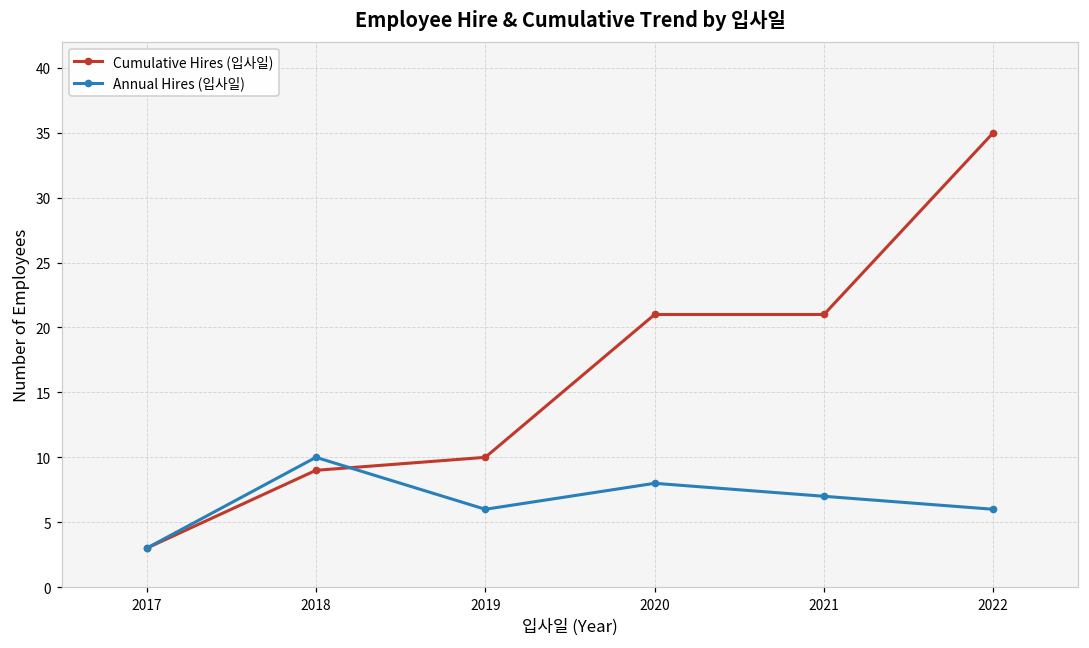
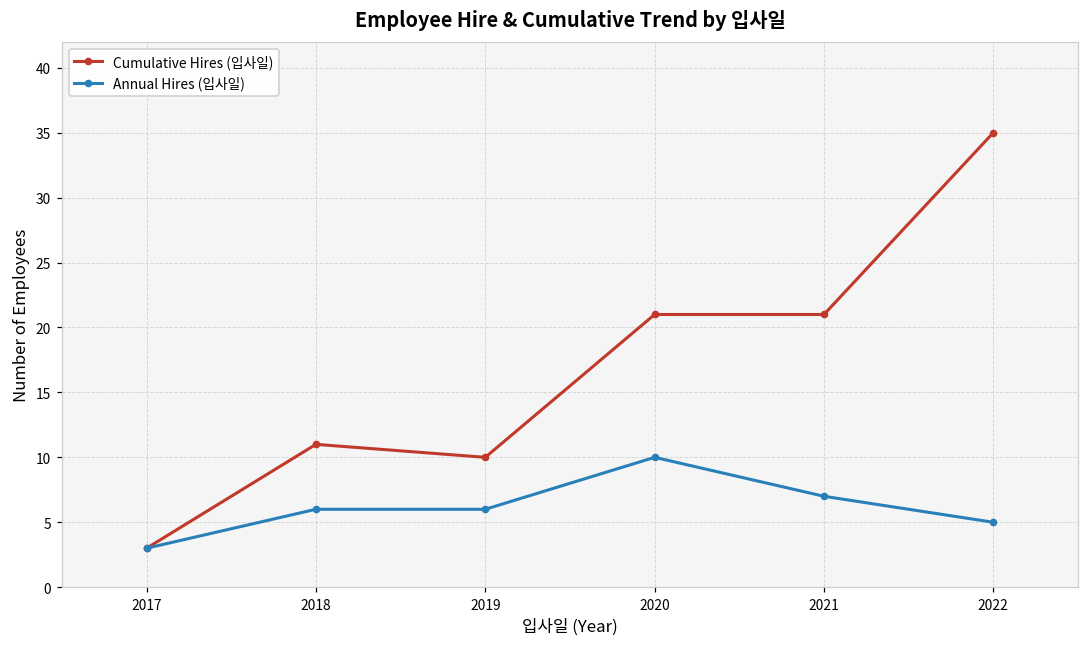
Cumulative Hires (입사일), 2018: 9 -> 11
Annual Hires (입사일), 2018: 10 -> 6
Annual Hires (입사일), 2020: 8 -> 10
Annual Hires (입사일), 2022: 6 -> 5
